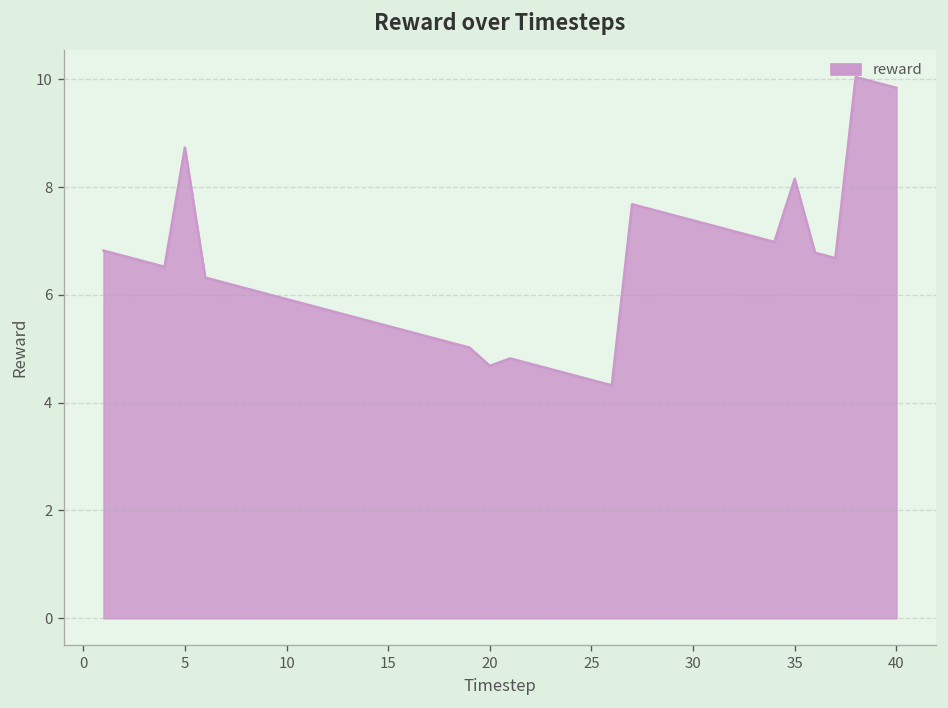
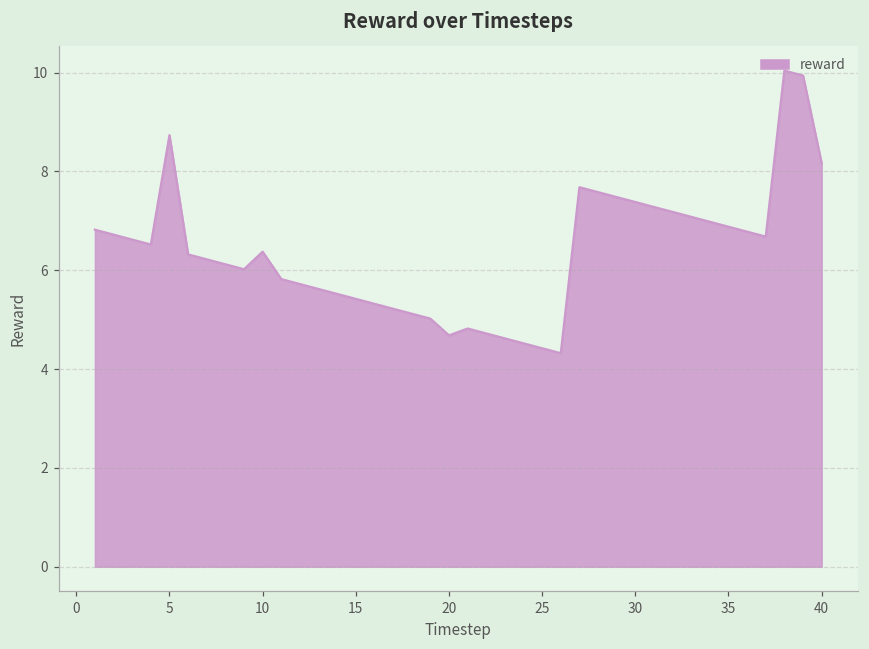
10: 5.9 -> 6.4
35: 8.2 -> 6.9
40: 9.8 -> 8.2
